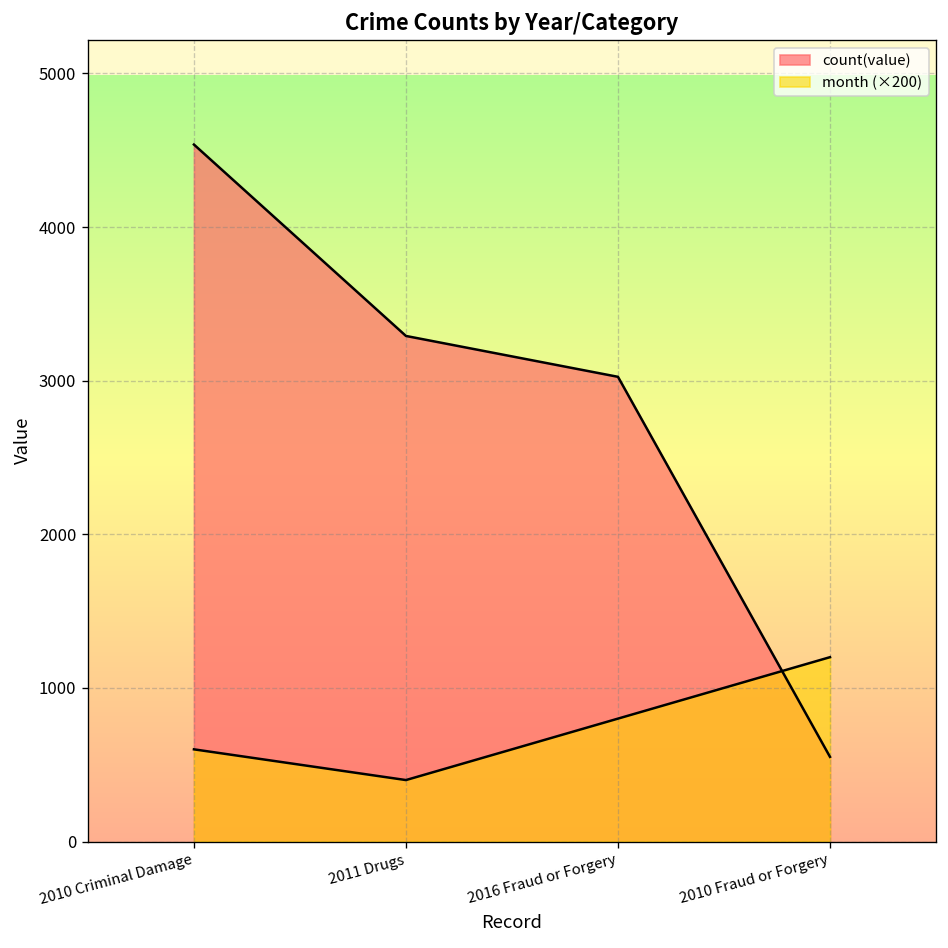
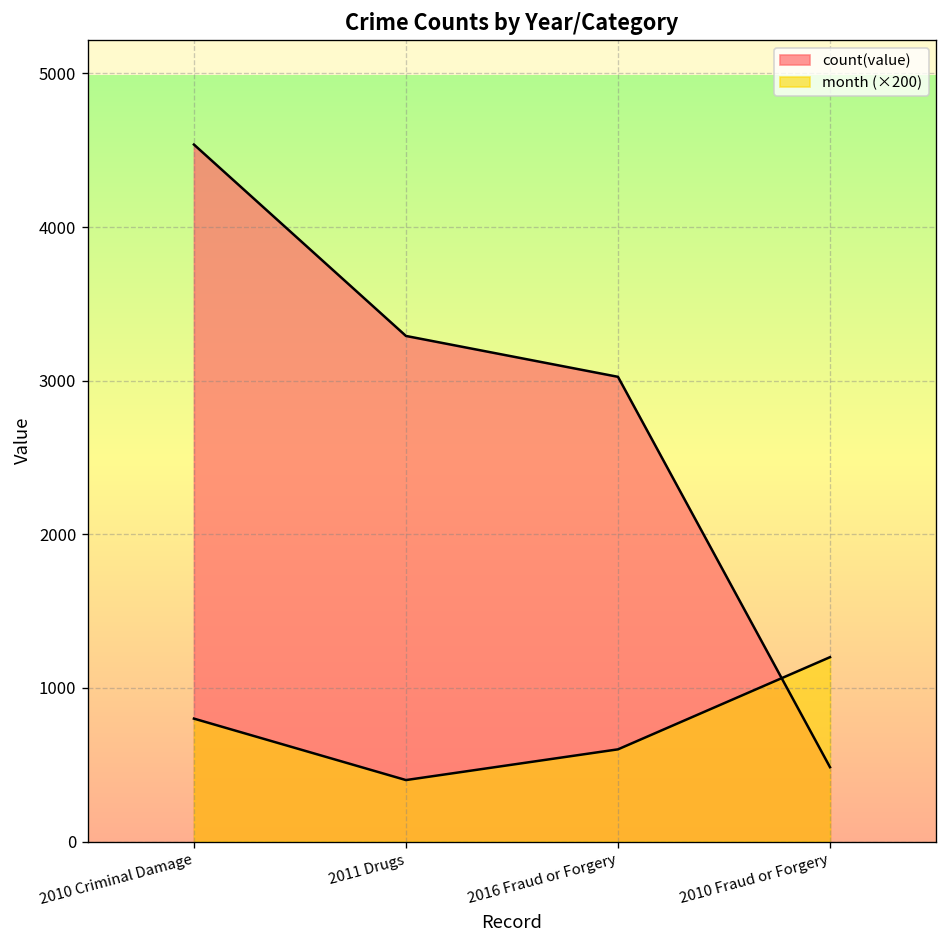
month (×200), 2010 Criminal Damage: 600 -> 800
month (×200), 2016 Fraud or Forgery: 800 -> 600
count(value), 2010 Fraud or Forgery: 550 -> 480
